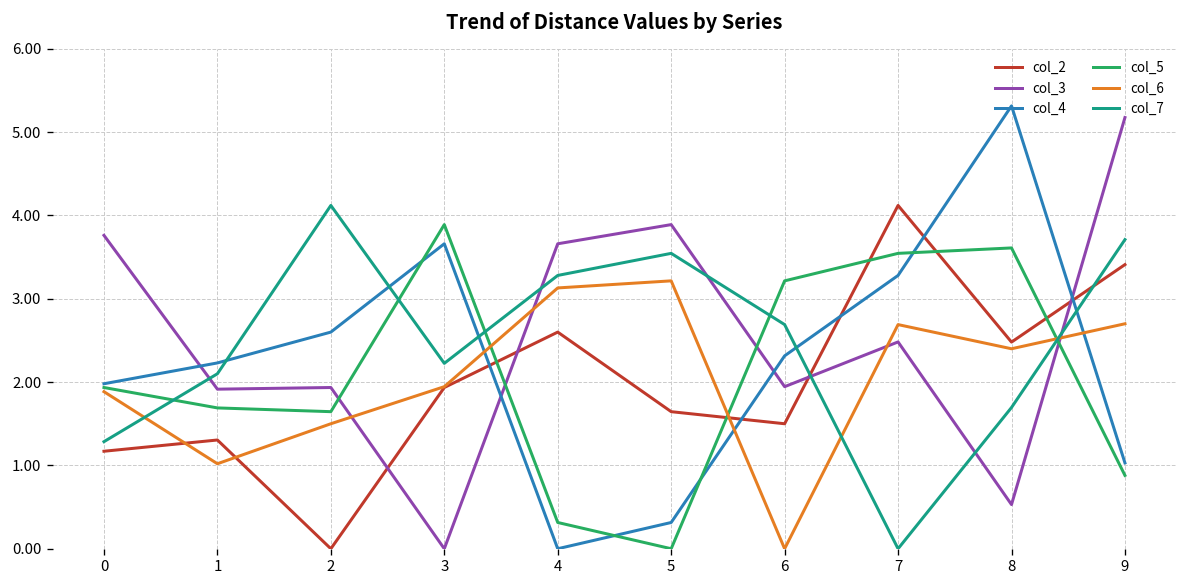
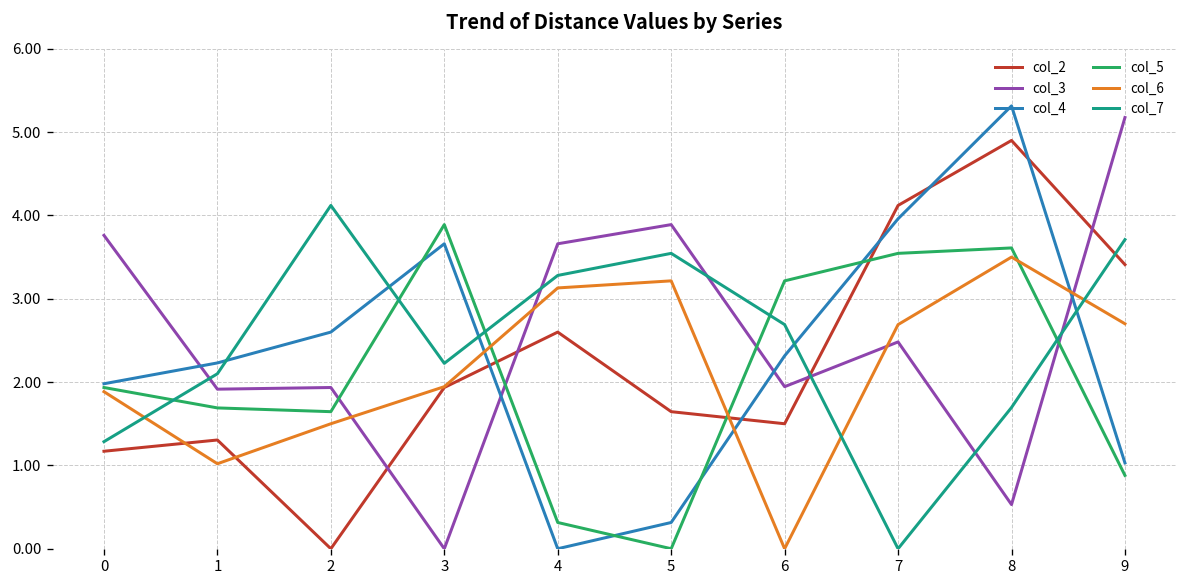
col_4, 7: 3.3 -> 4.0
col_2, 8: 2.5 -> 4.9
col_6, 8: 2.4 -> 3.5
